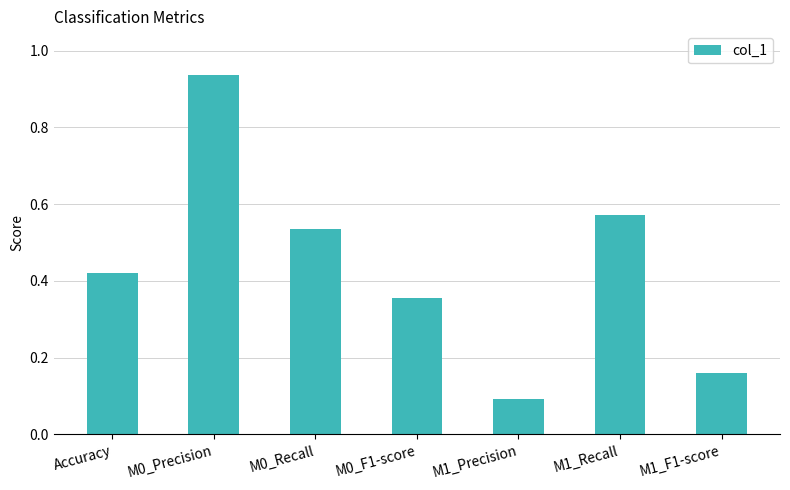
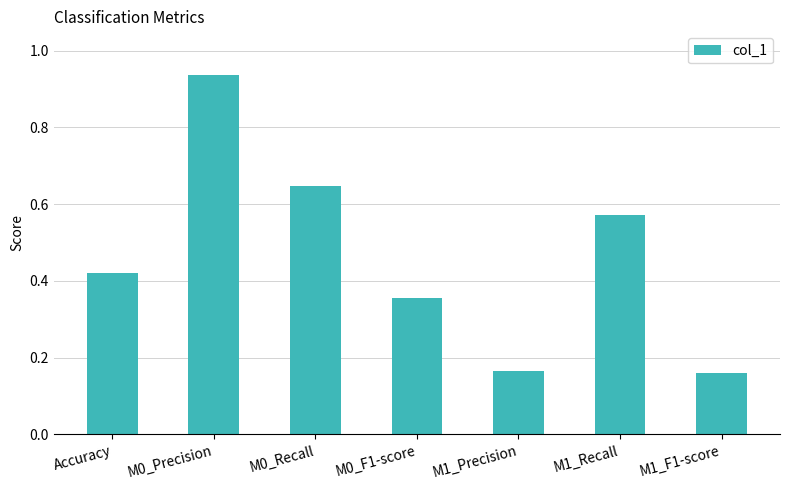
M0_Recall: 0.54 -> 0.65
M1_Precision: 0.09 -> 0.16
